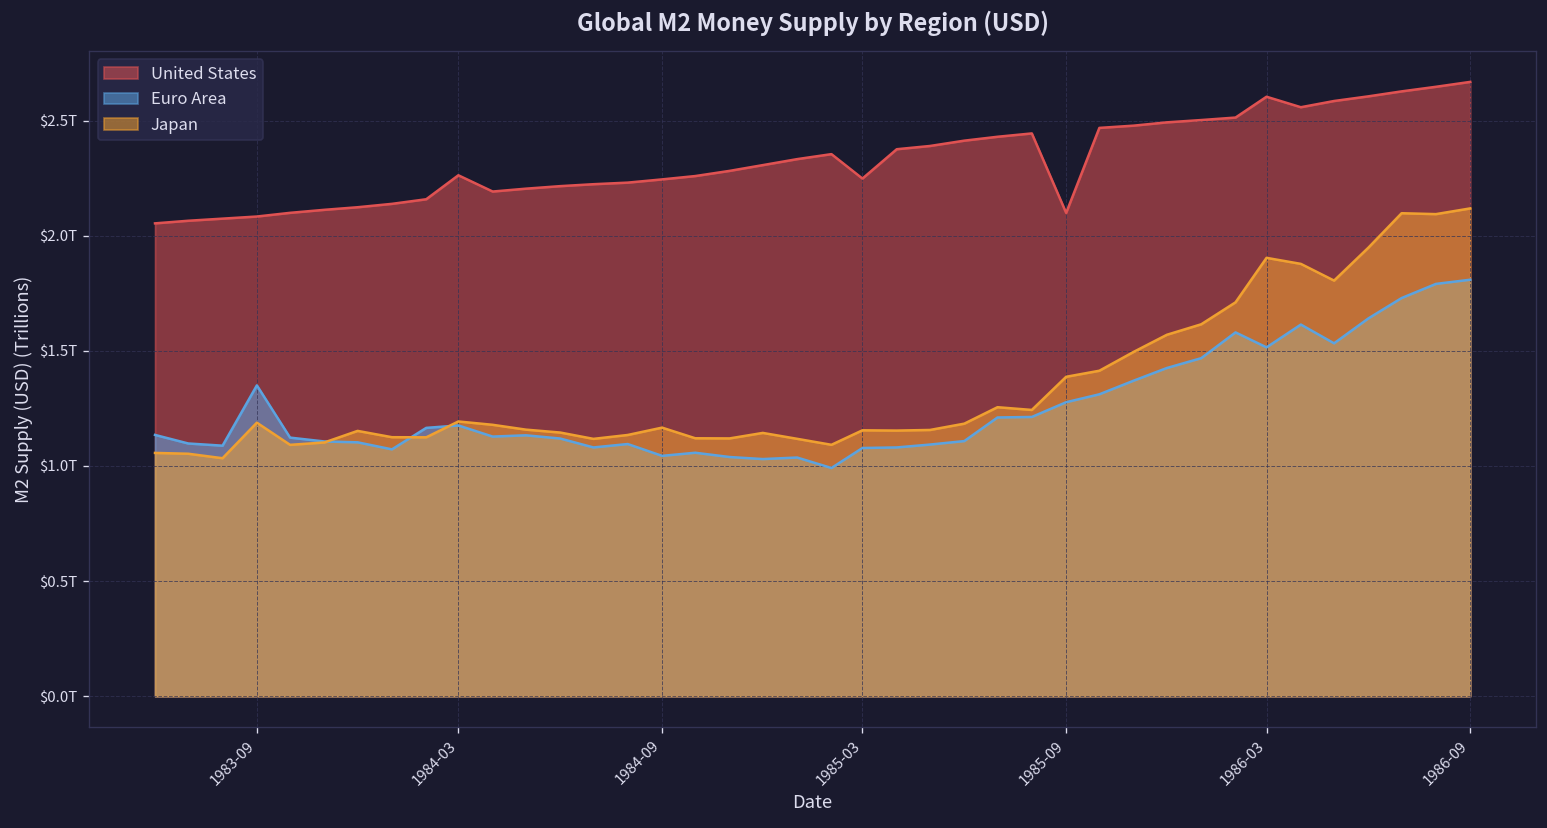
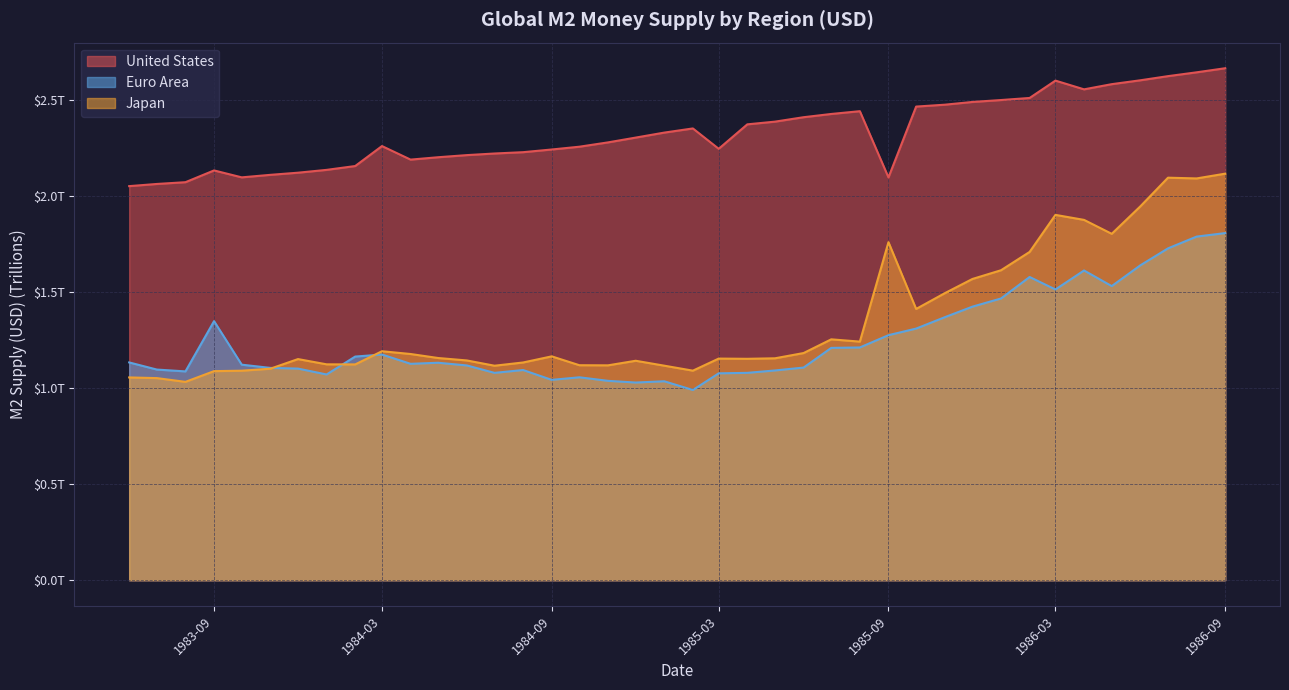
United States, 1983-09: $2.08T -> $2.14T
Japan, 1983-09: $1.19T -> $1.09T
Japan, 1985-09: $1.39T -> $1.76T
